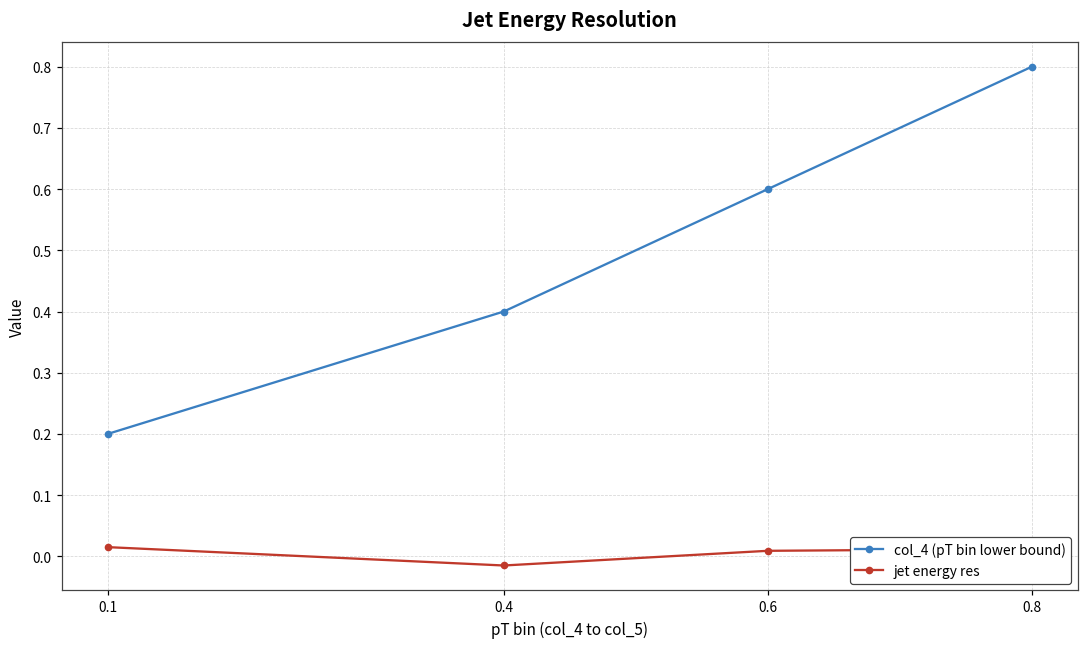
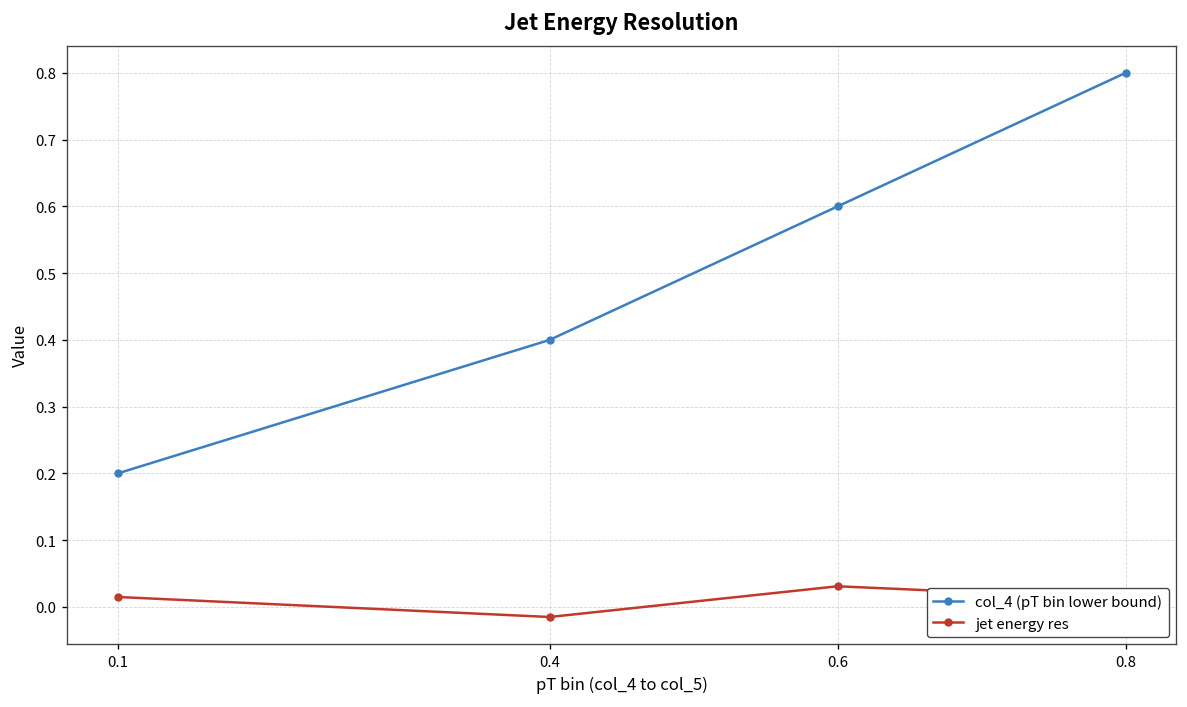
jet energy res, 0.6: 0.01 -> 0.03
